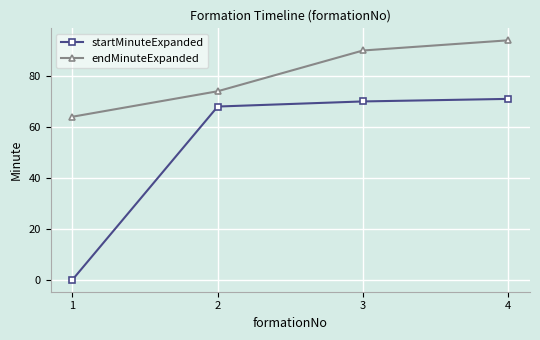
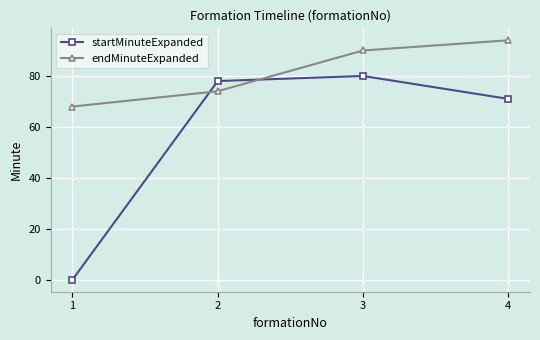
endMinuteExpanded, 1: 64 -> 68
startMinuteExpanded, 2: 68 -> 78
startMinuteExpanded, 3: 70 -> 80
